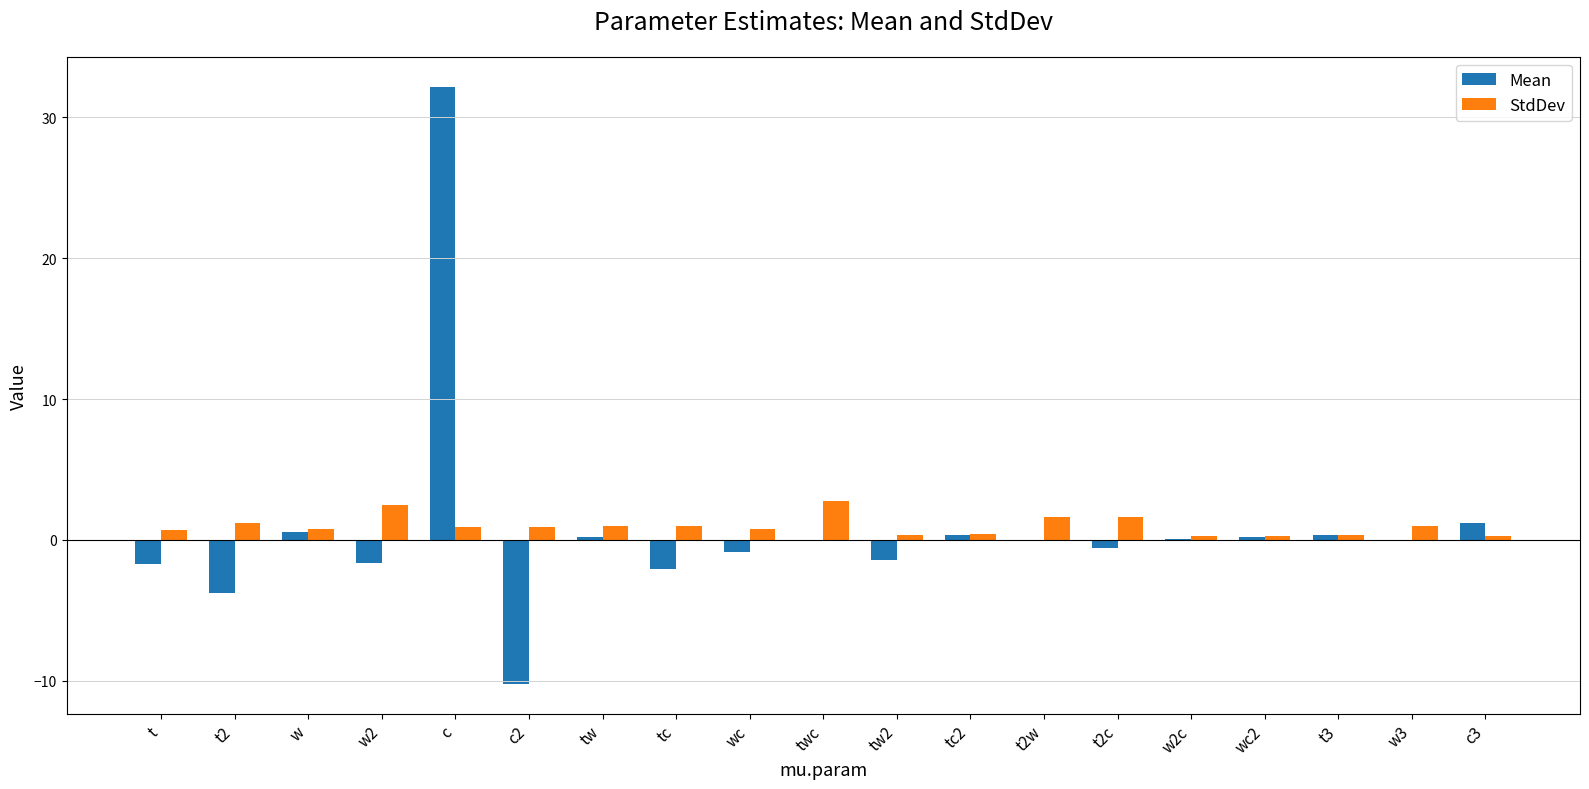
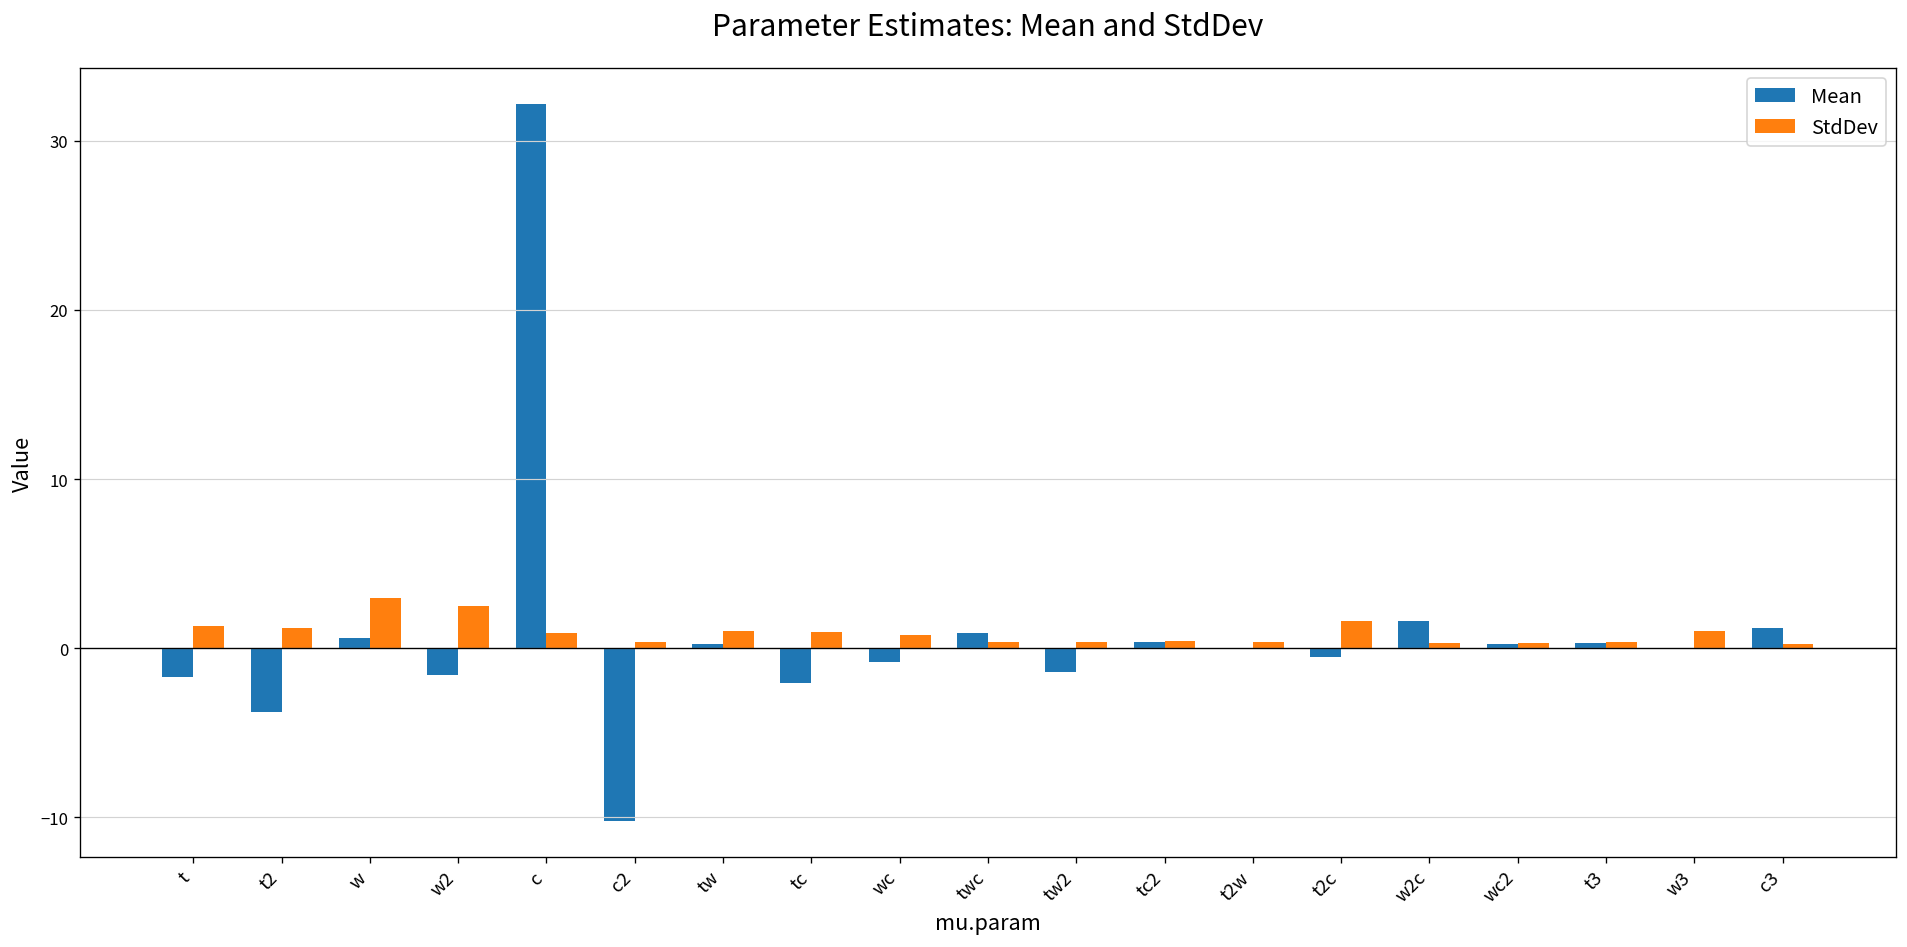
StdDev, t: 0.7 -> 1.3
StdDev, w: 0.7 -> 3.0
StdDev, c2: 0.9 -> 0.3
Mean, twc: 0.0 -> 0.9
StdDev, twc: 2.8 -> 0.3
StdDev, t2w: 1.6 -> 0.4
Mean, w2c: 0.1 -> 1.6
